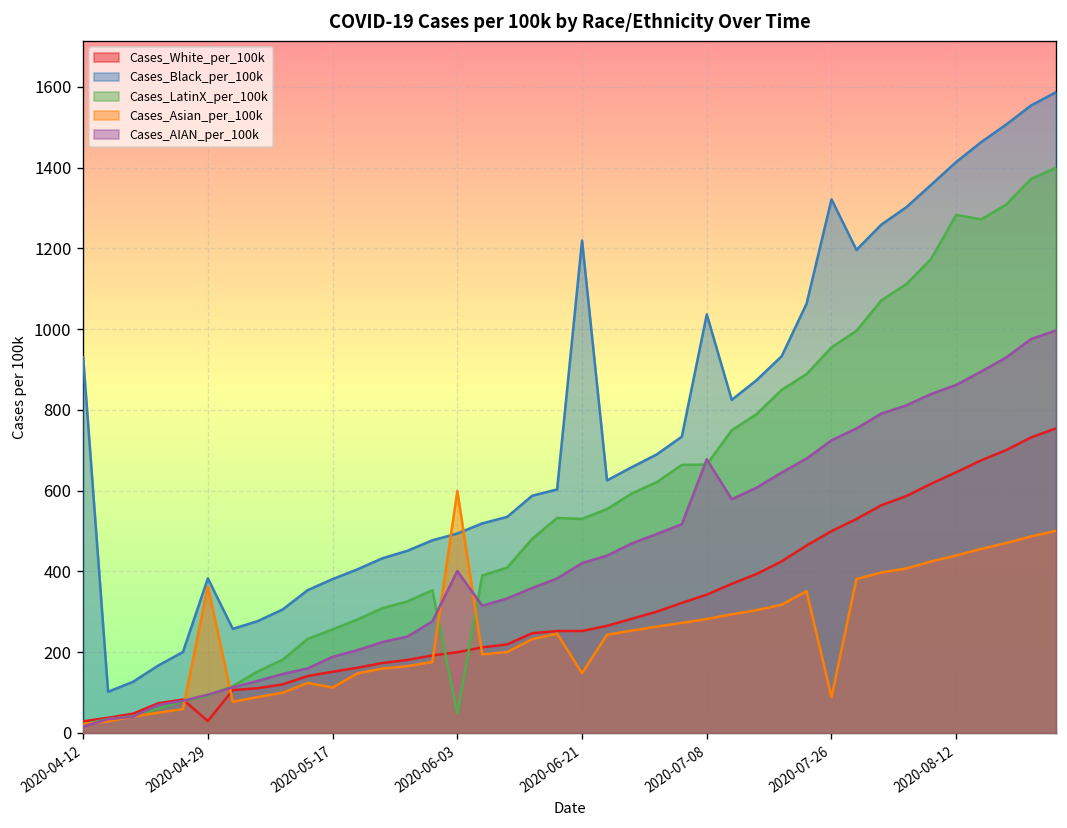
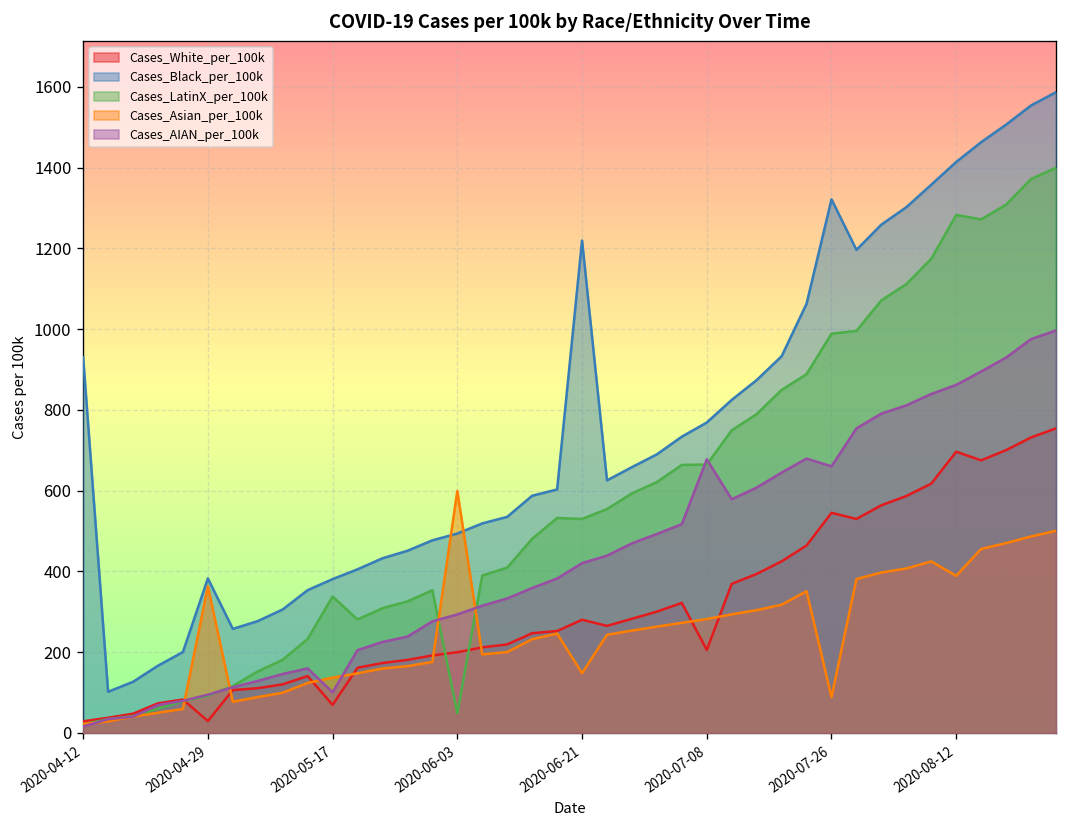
Cases_White_per_100k, 2020-05-17: 150 -> 70
Cases_LatinX_per_100k, 2020-05-17: 260 -> 340
Cases_Asian_per_100k, 2020-05-17: 110 -> 140
Cases_AIAN_per_100k, 2020-05-17: 190 -> 100
Cases_AIAN_per_100k, 2020-06-03: 400 -> 290
Cases_White_per_100k, 2020-06-21: 250 -> 280
Cases_White_per_100k, 2020-07-08: 340 -> 210
Cases_Black_per_100k, 2020-07-08: 1040 -> 770
Cases_White_per_100k, 2020-07-26: 500 -> 540
Cases_LatinX_per_100k, 2020-07-26: 950 -> 990
Cases_AIAN_per_100k, 2020-07-26: 720 -> 660
Cases_White_per_100k, 2020-08-12: 650 -> 700
Cases_Asian_per_100k, 2020-08-12: 440 -> 390
